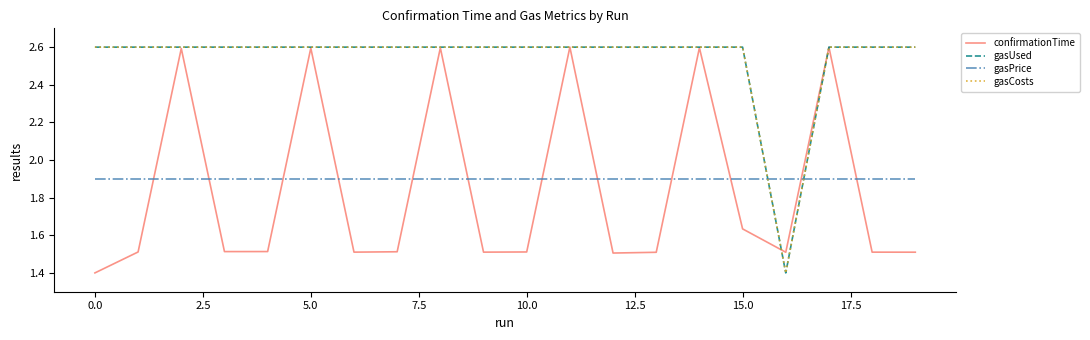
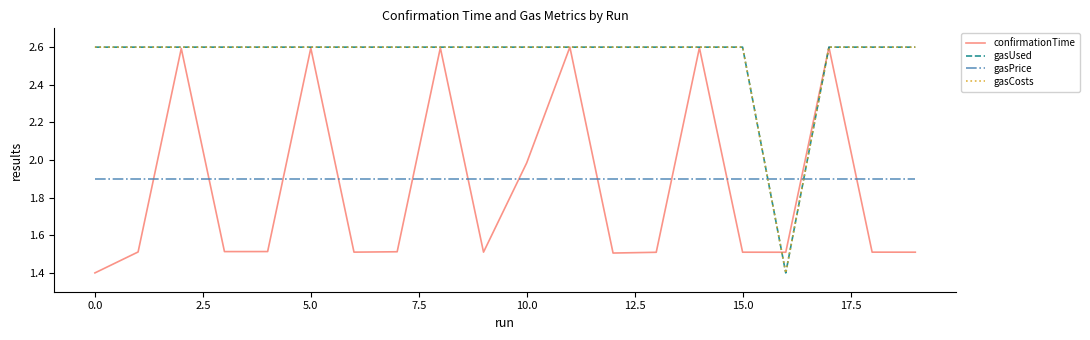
confirmationTime, 10.0: 1.51 -> 1.98
confirmationTime, 15.0: 1.63 -> 1.51
